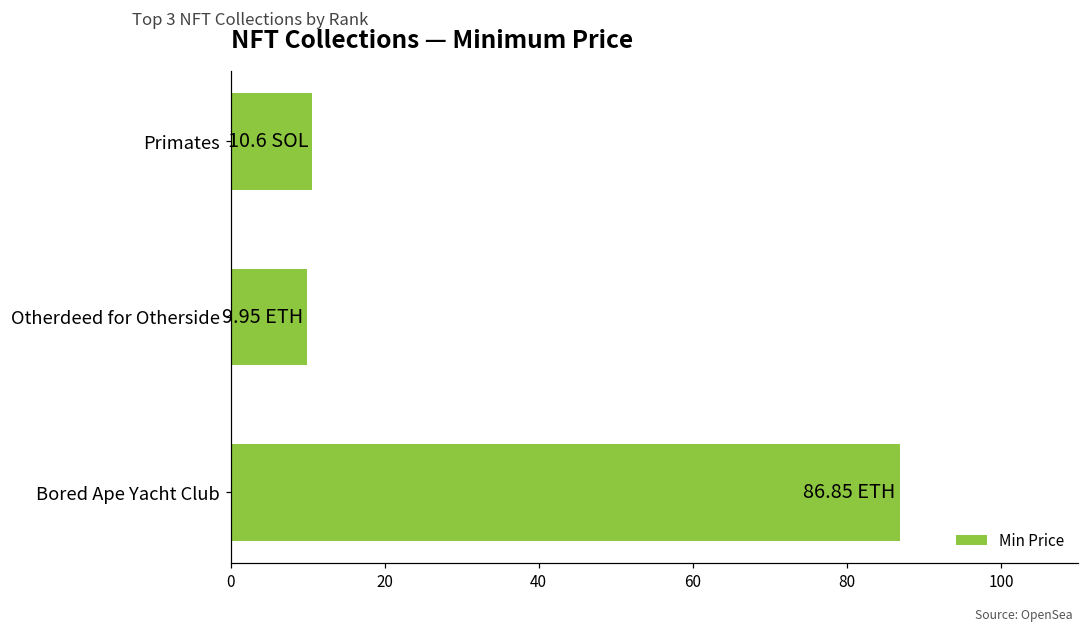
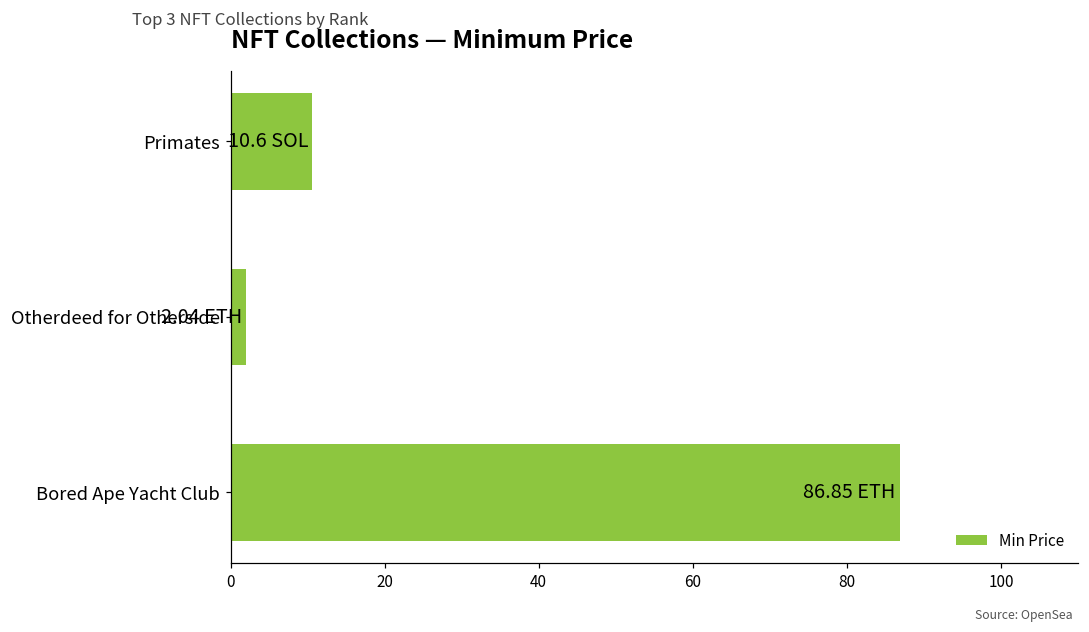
Otherdeed for Otherside: 9.95 -> 2.04
